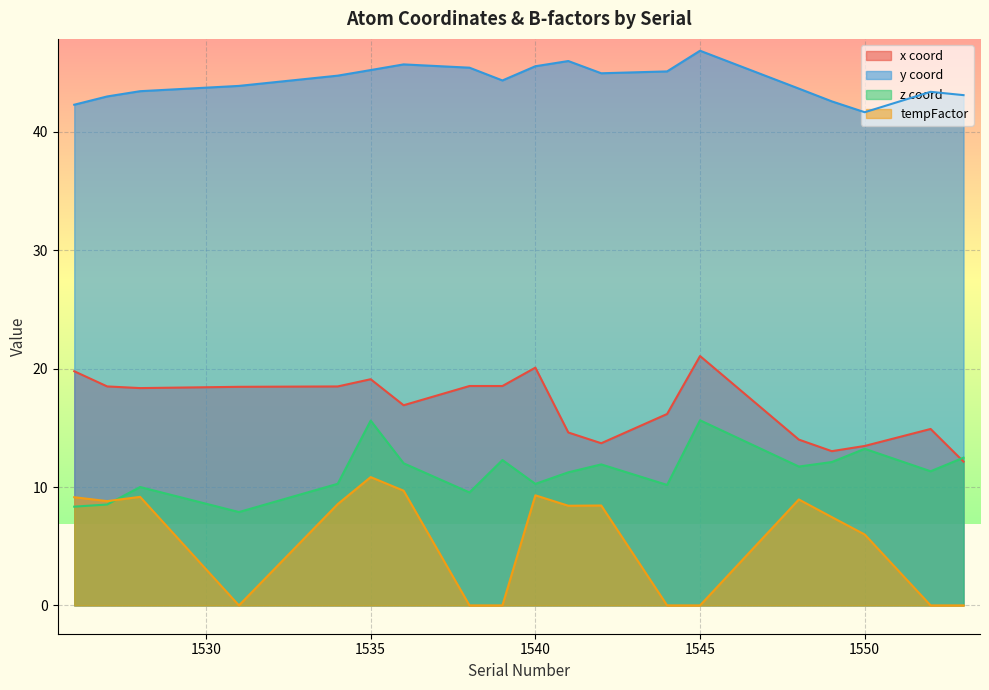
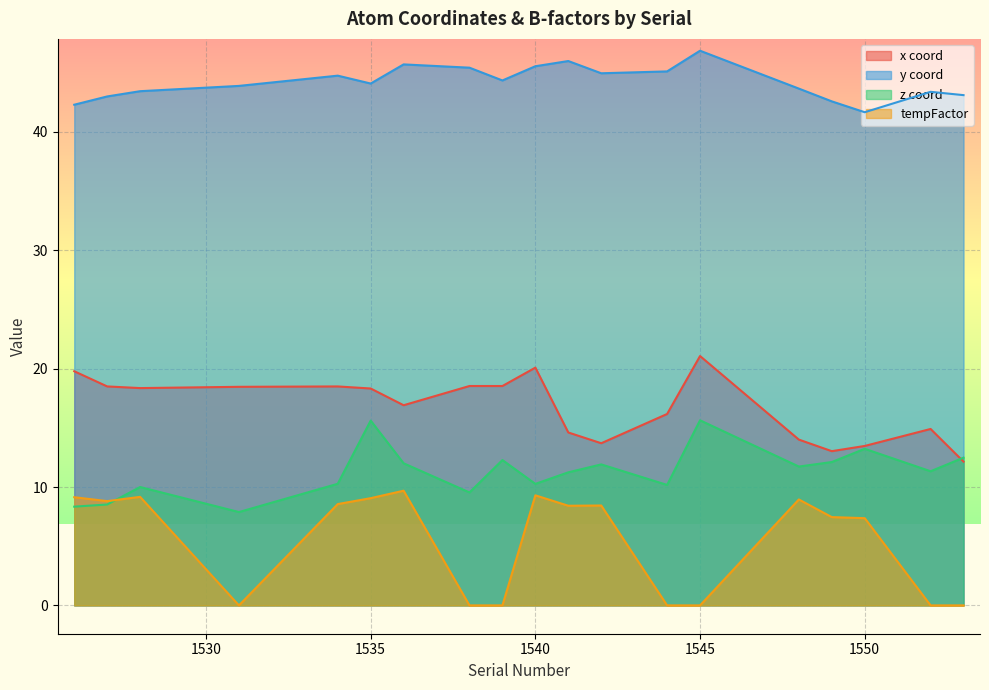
x coord, 1535: 19.1 -> 18.3
y coord, 1535: 45.2 -> 44.1
tempFactor, 1535: 10.8 -> 9.1
tempFactor, 1550: 6.0 -> 7.4
